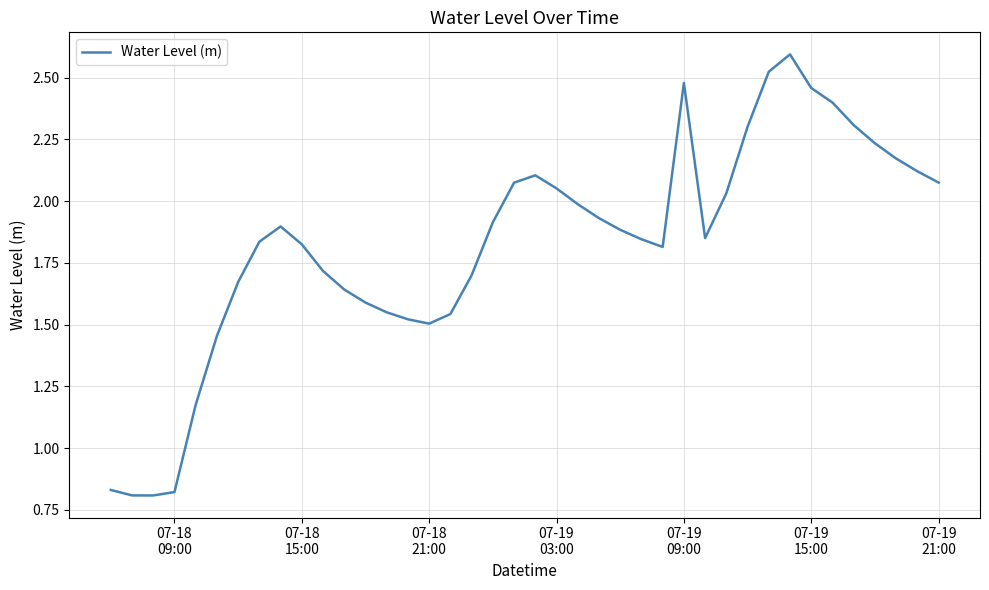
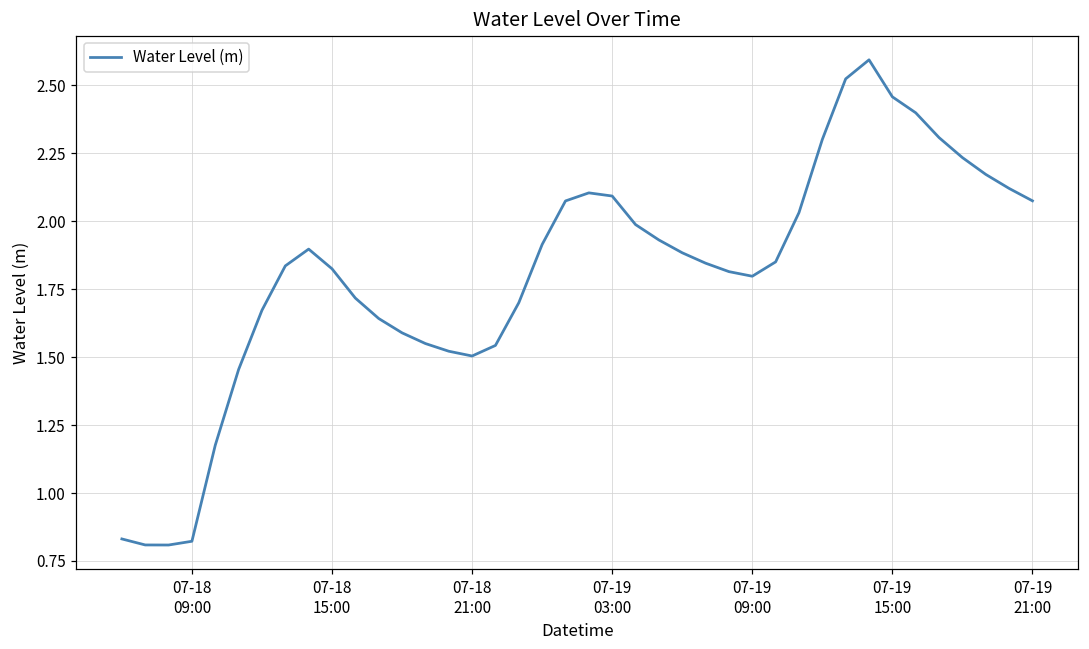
07-19 03:00: 2.05 -> 2.09
07-19 09:00: 2.48 -> 1.80
